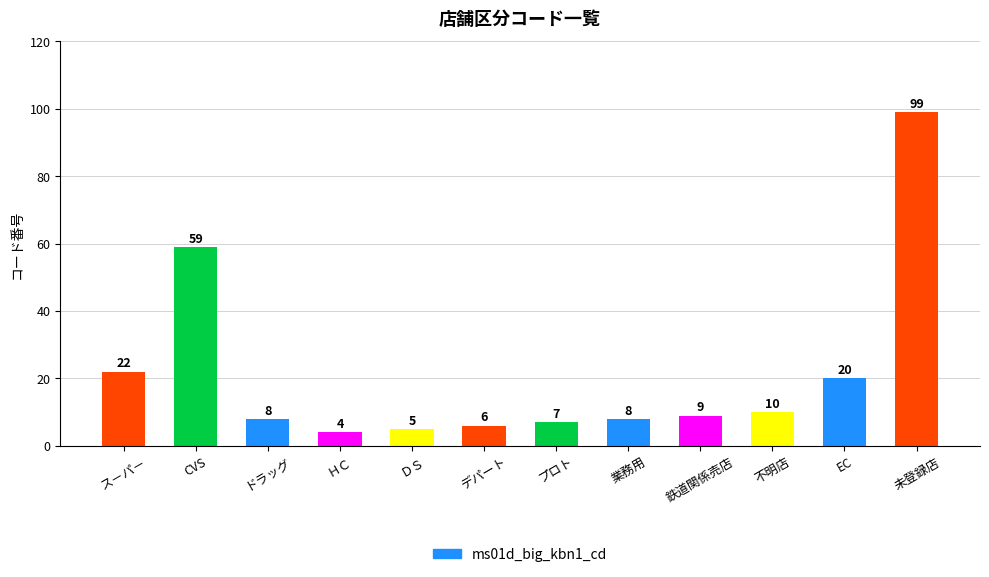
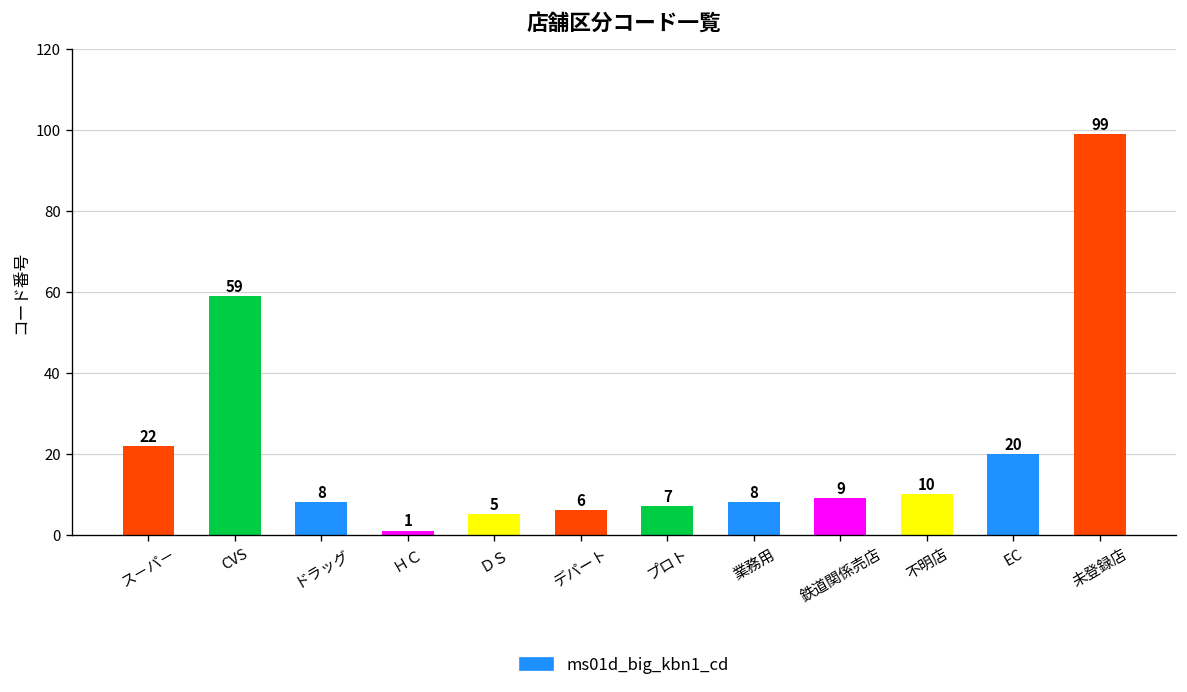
ＨＣ: 4 -> 1
